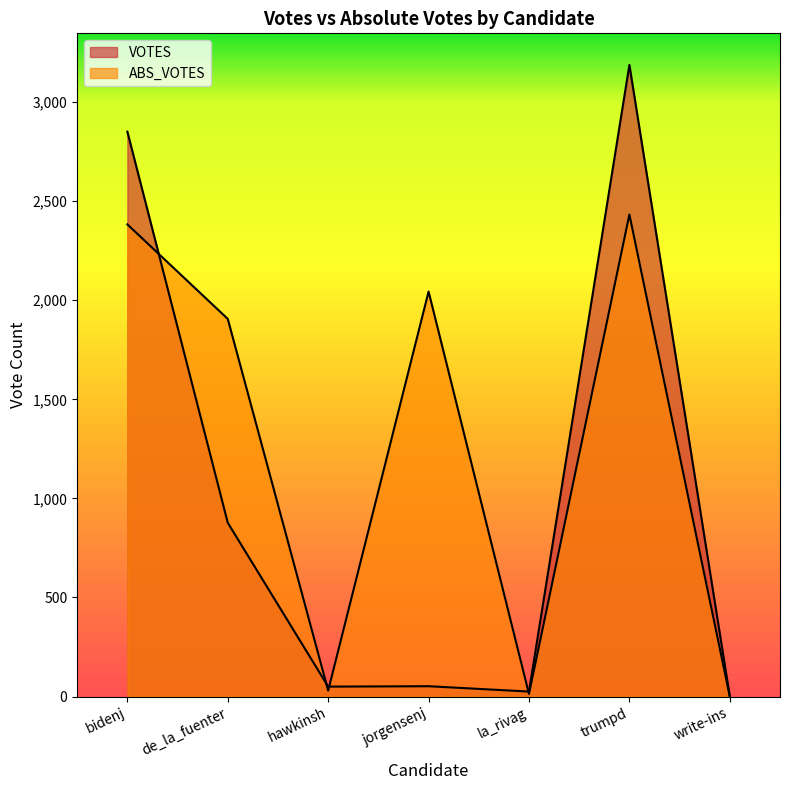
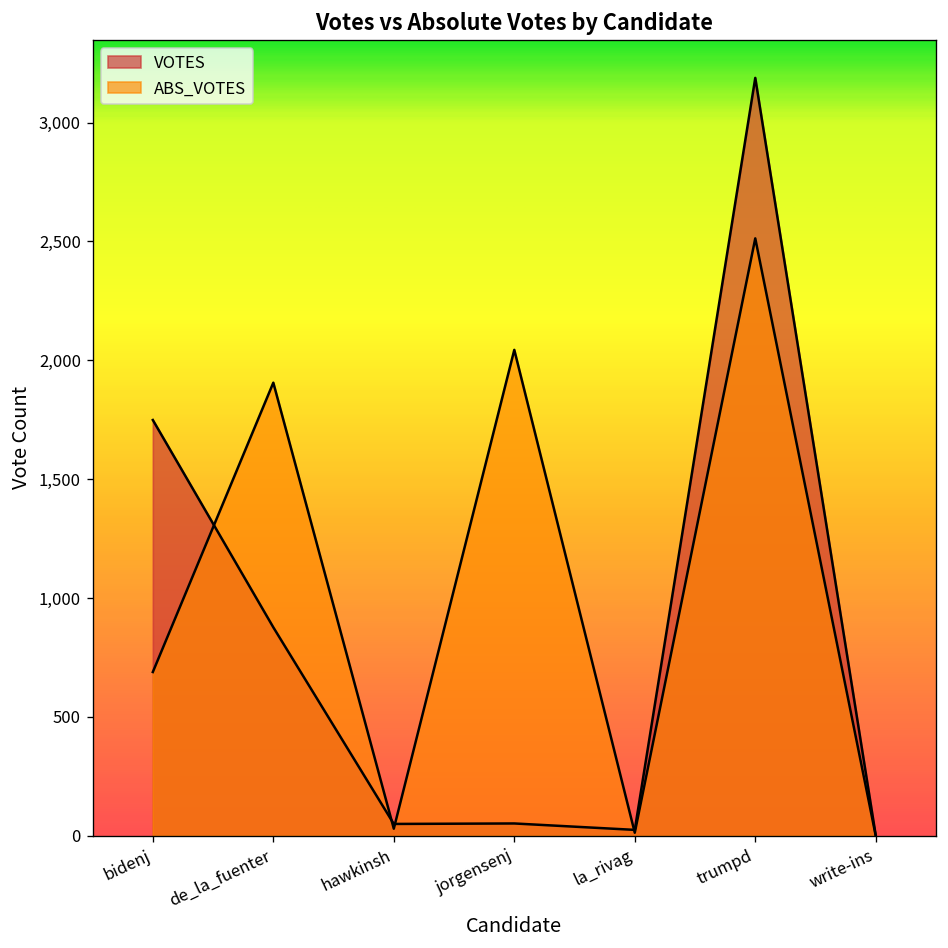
VOTES, bidenj: 2,850 -> 1,750
ABS_VOTES, bidenj: 2,380 -> 690
ABS_VOTES, trumpd: 2,430 -> 2,510
